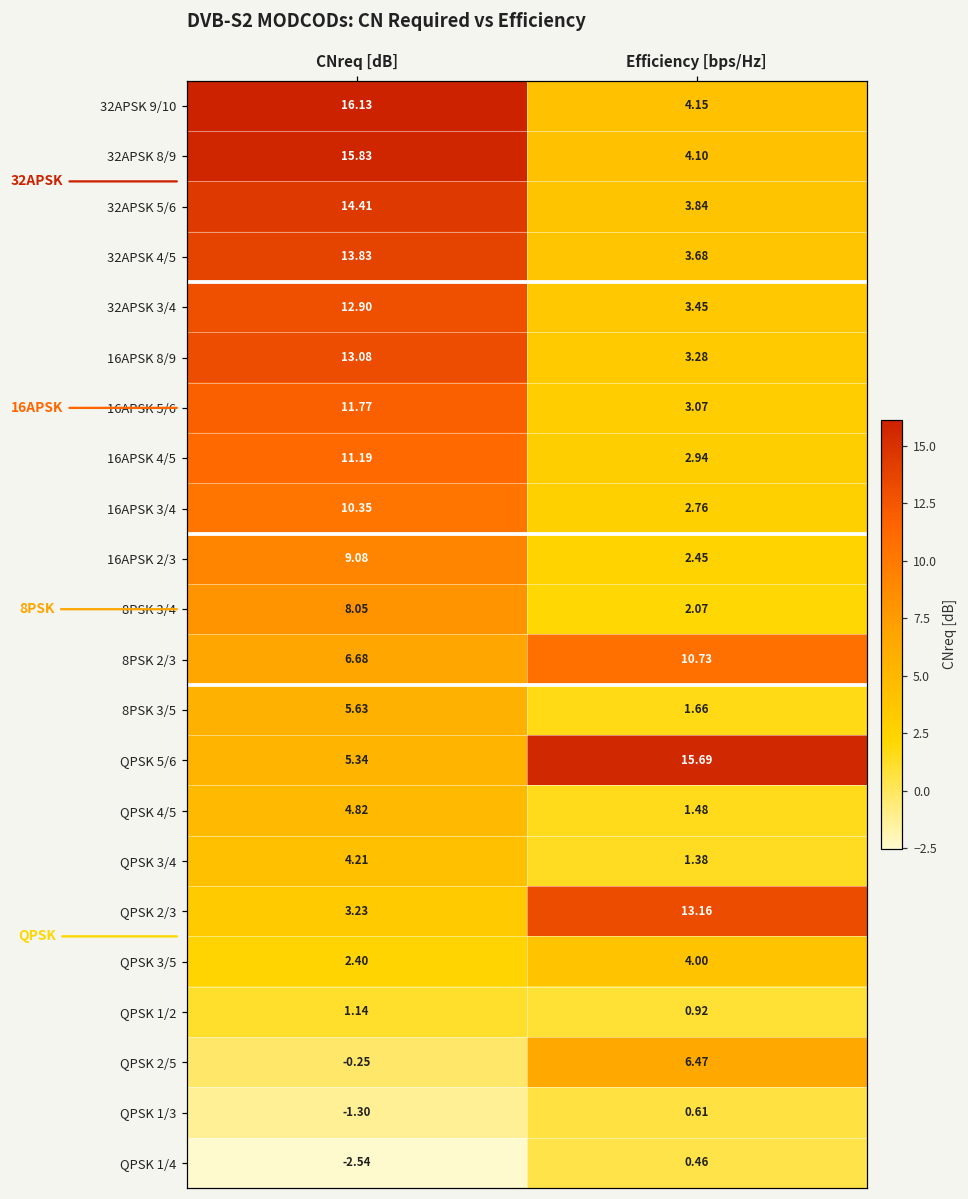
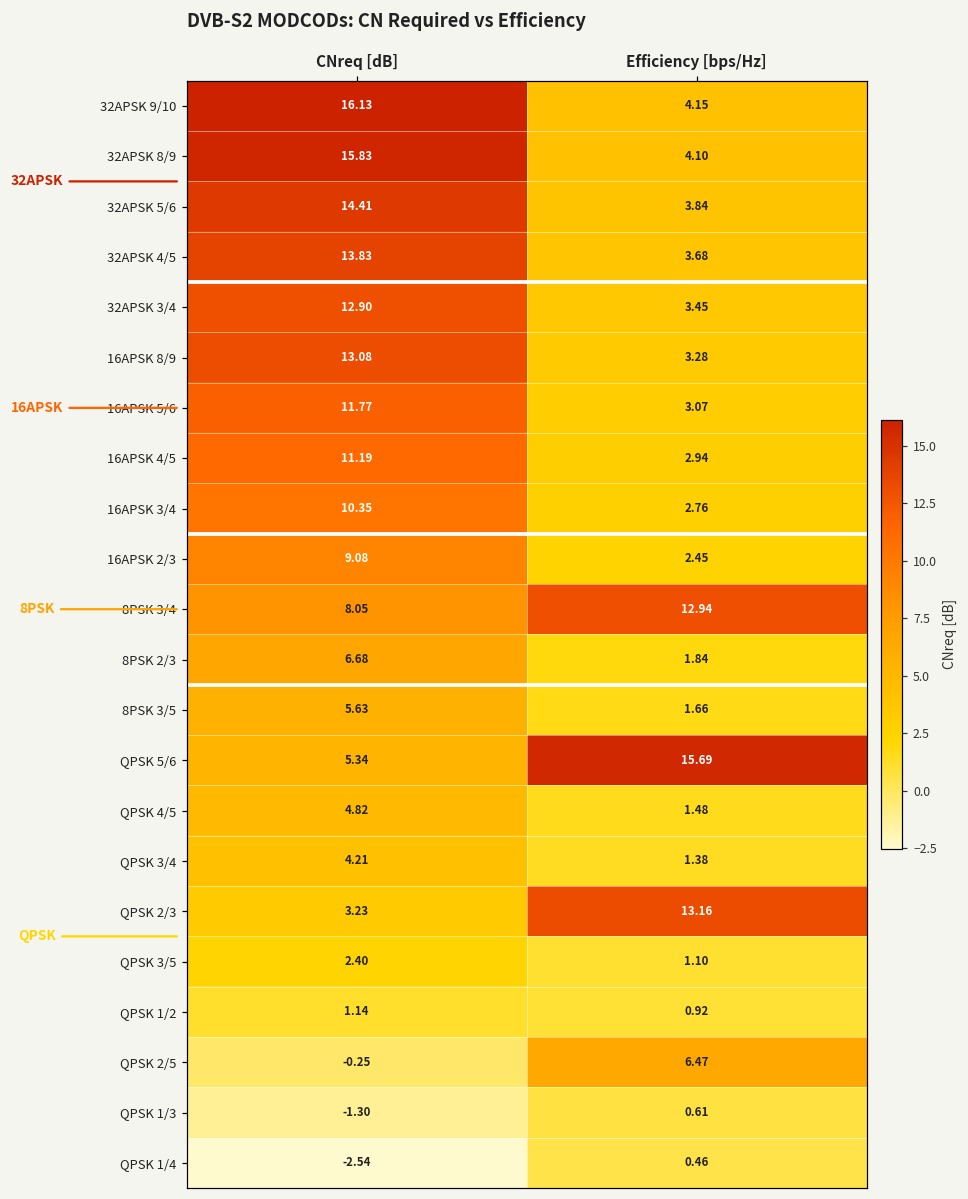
8PSK 3/4, Efficiency [bps/Hz]: 2.07 -> 12.94
8PSK 2/3, Efficiency [bps/Hz]: 10.73 -> 1.84
QPSK 3/5, Efficiency [bps/Hz]: 4.00 -> 1.10
